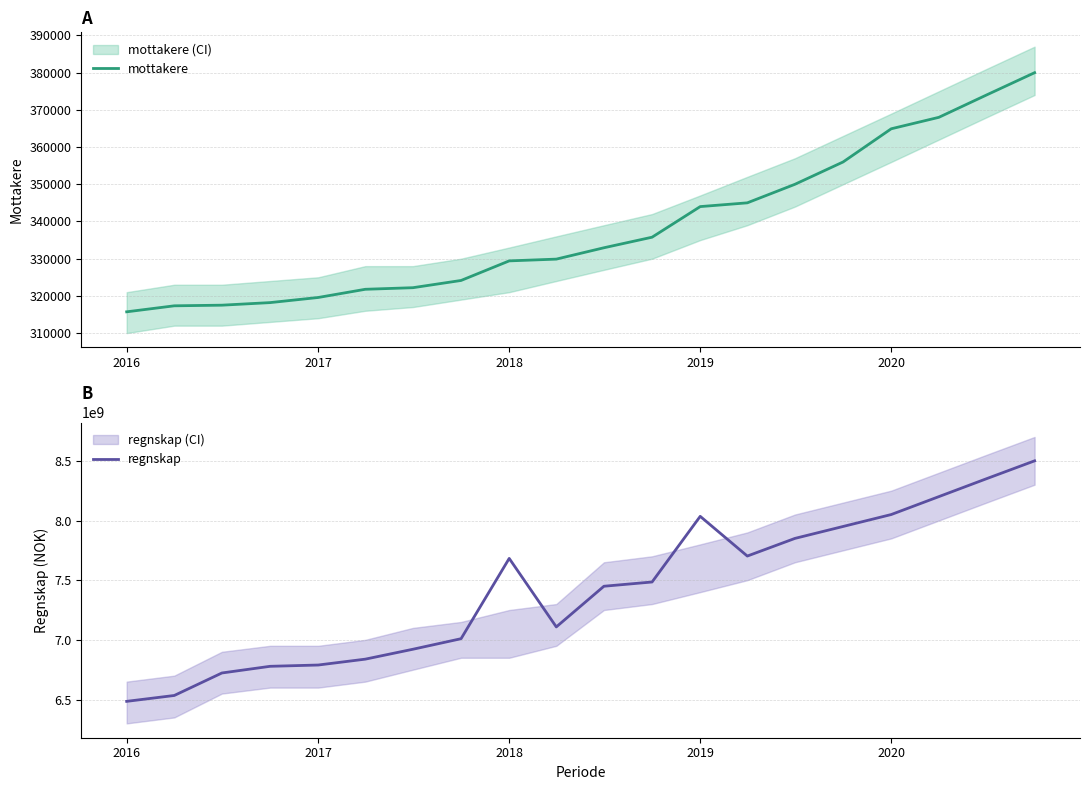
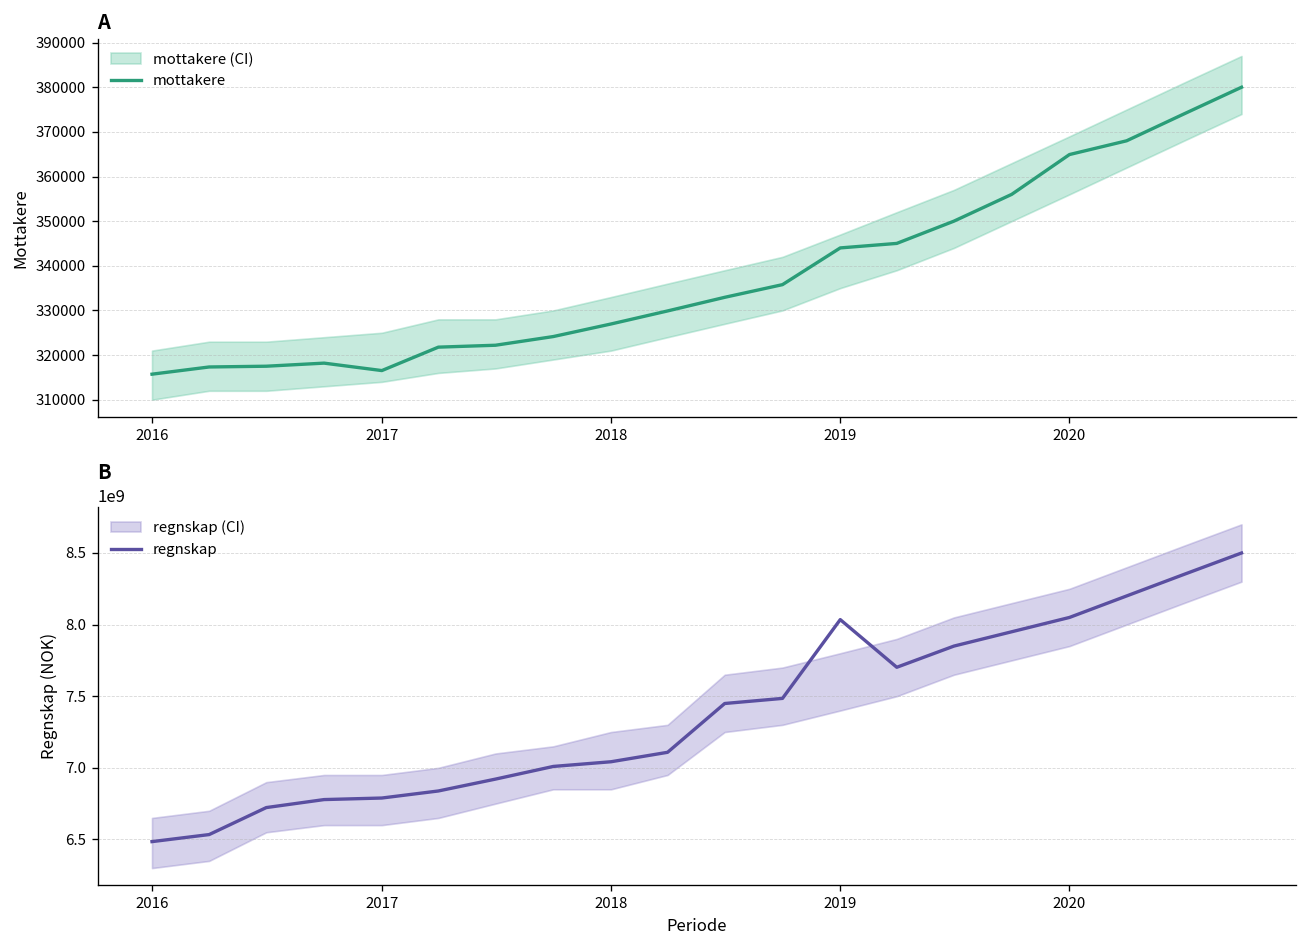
A, mottakere, 2017: 320000 -> 317000
A, mottakere, 2018: 329000 -> 327000
B, regnskap, 2018: 7680000000 -> 7040000000
